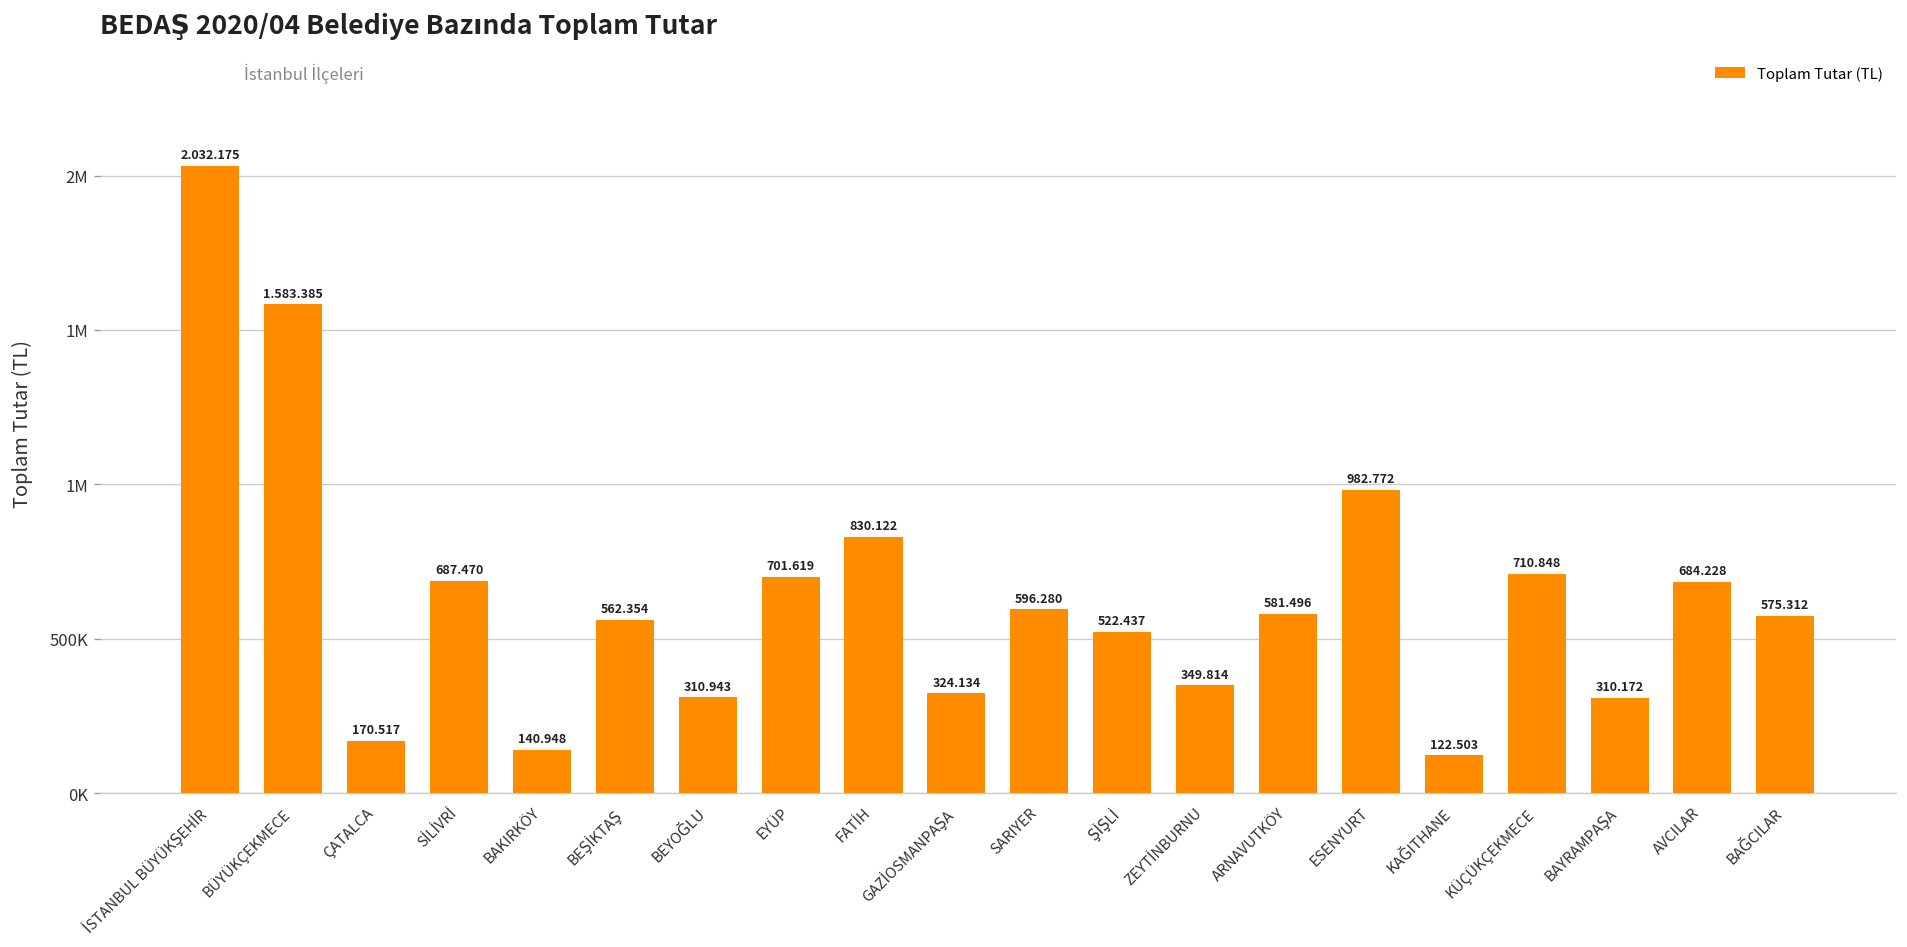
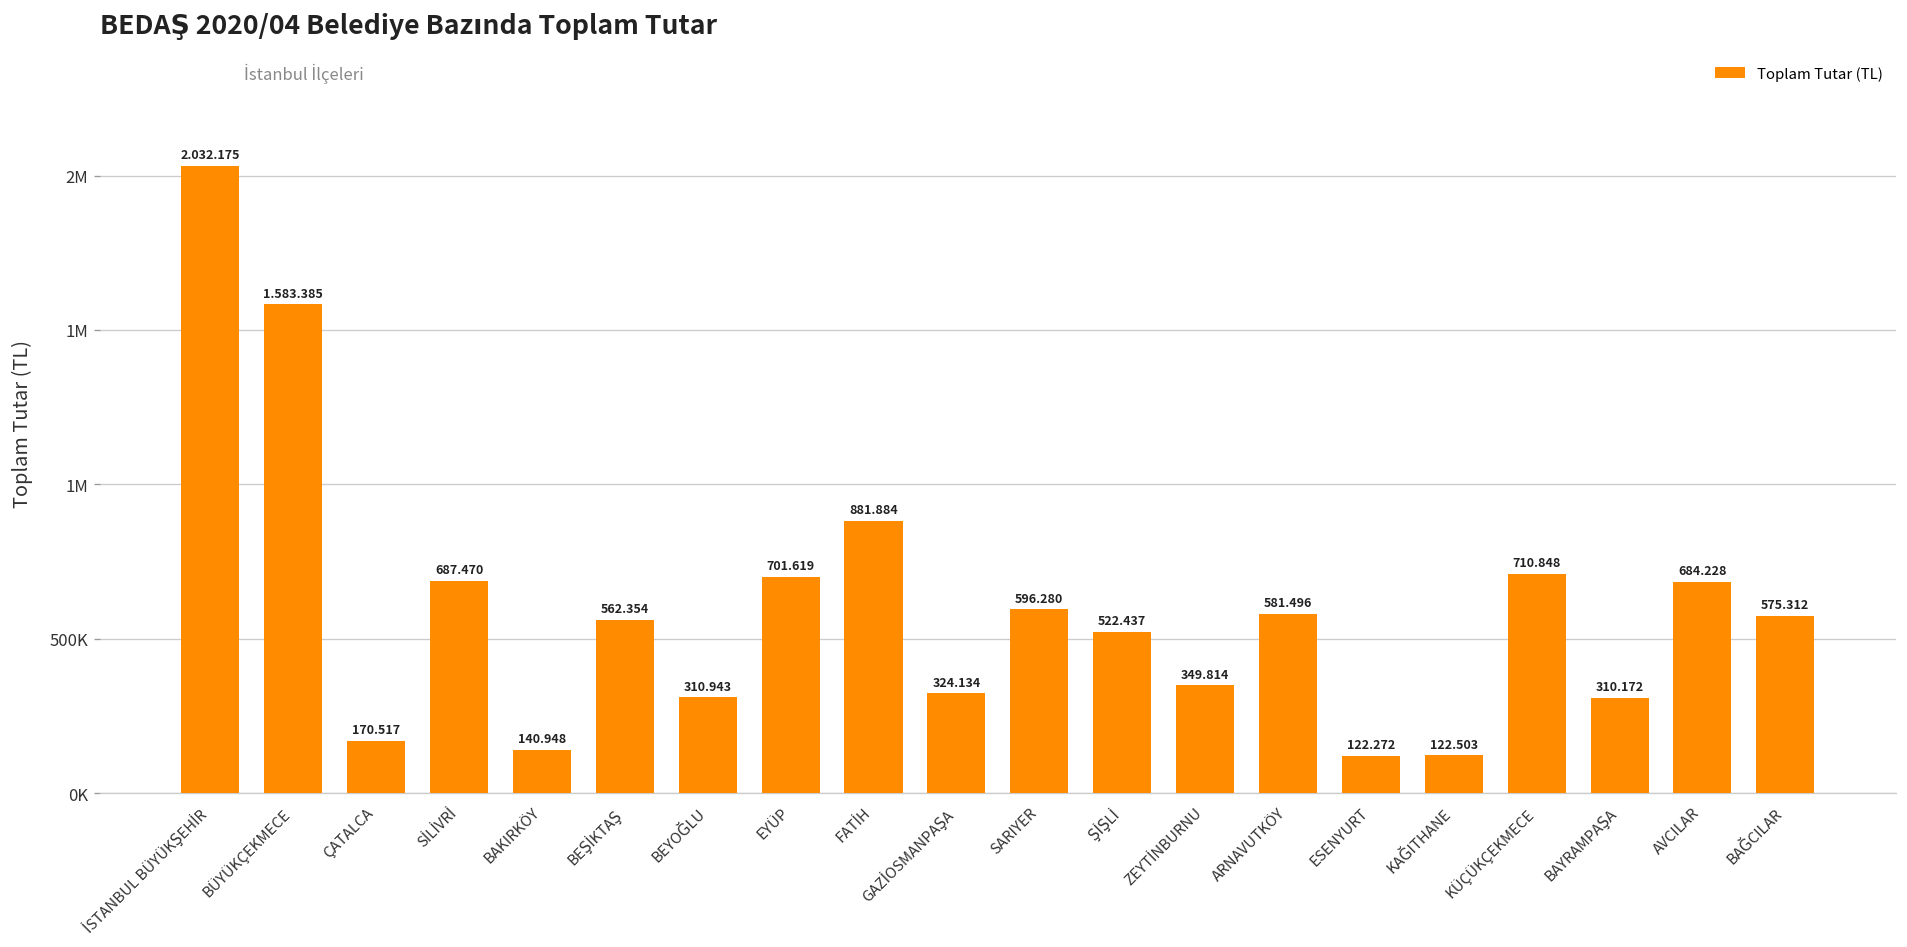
FATİH: 830.122 -> 881.884
ESENYURT: 982.772 -> 122.272
